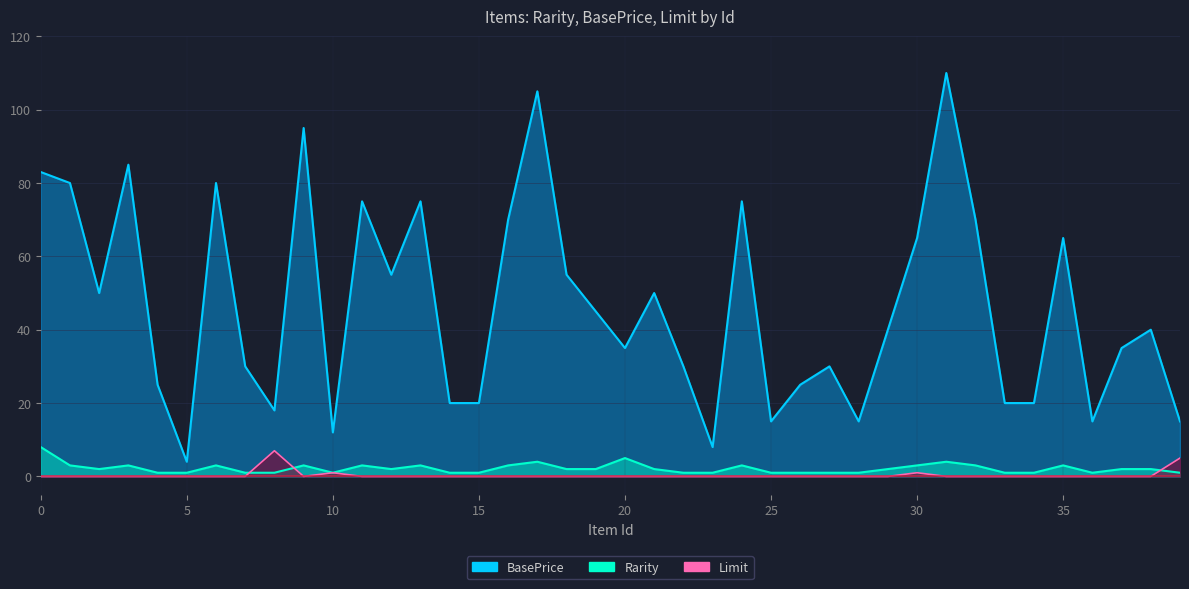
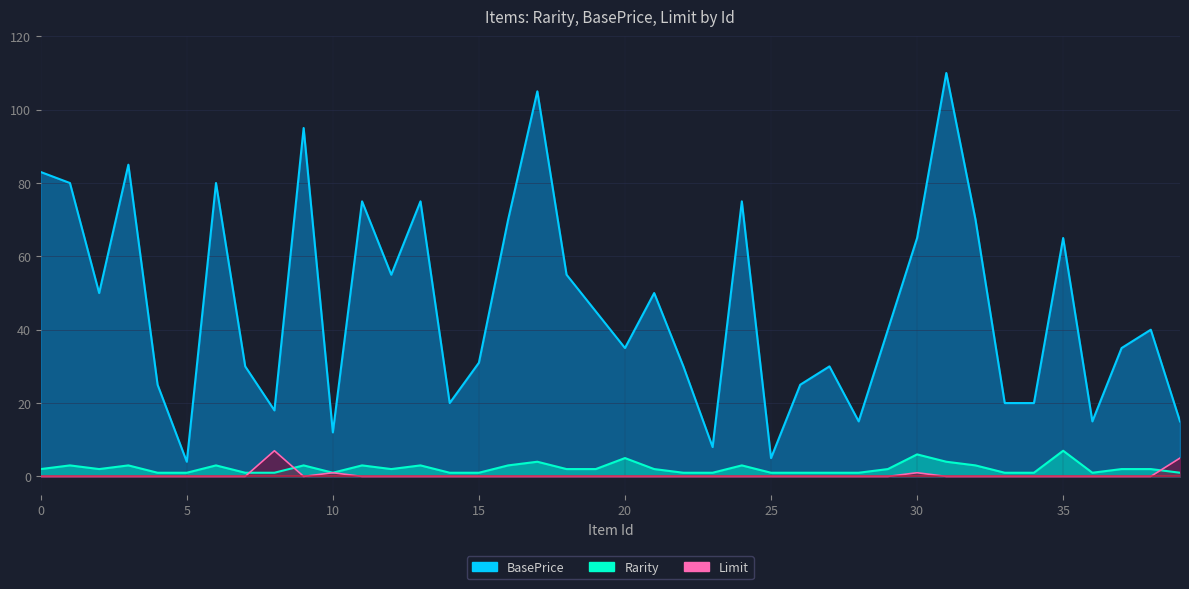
Rarity, 0: 8 -> 2
BasePrice, 15: 20 -> 31
BasePrice, 25: 15 -> 5
Rarity, 30: 3 -> 6
Rarity, 35: 3 -> 7
